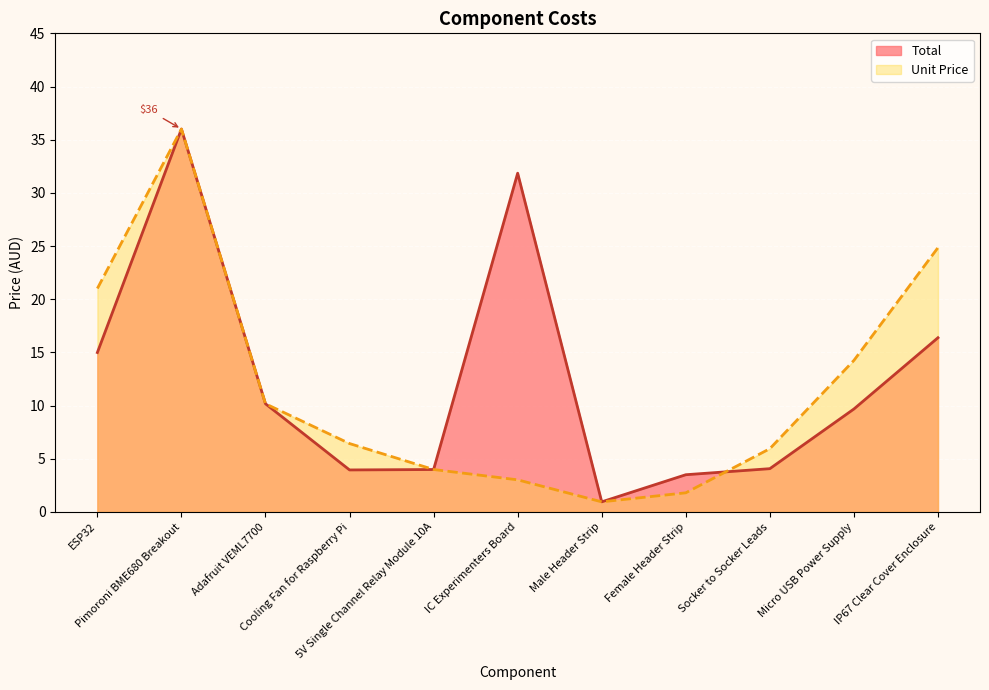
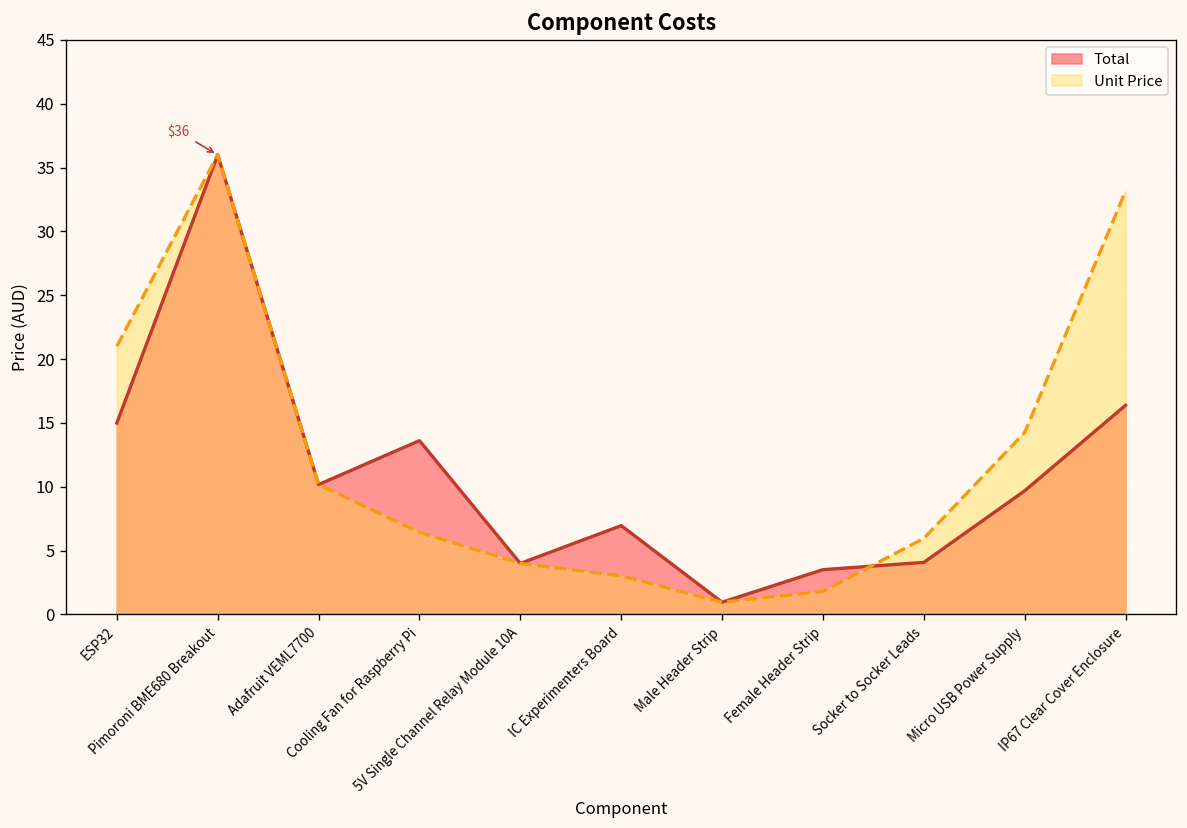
Total, Cooling Fan for Raspberry Pi: 4.0 -> 13.6
Total, IC Experimenters Board: 31.9 -> 7.0
Unit Price, IP67 Clear Cover Enclosure: 24.9 -> 33.2
